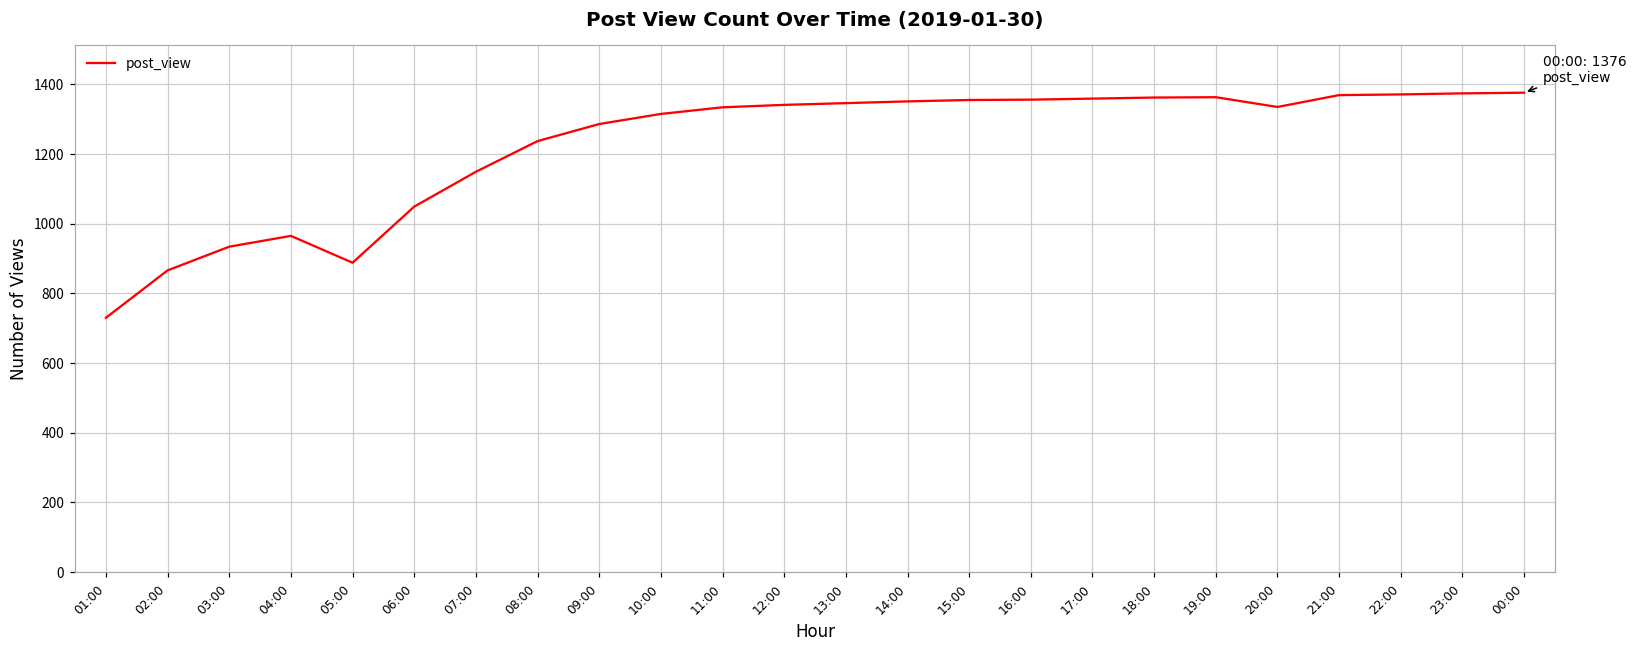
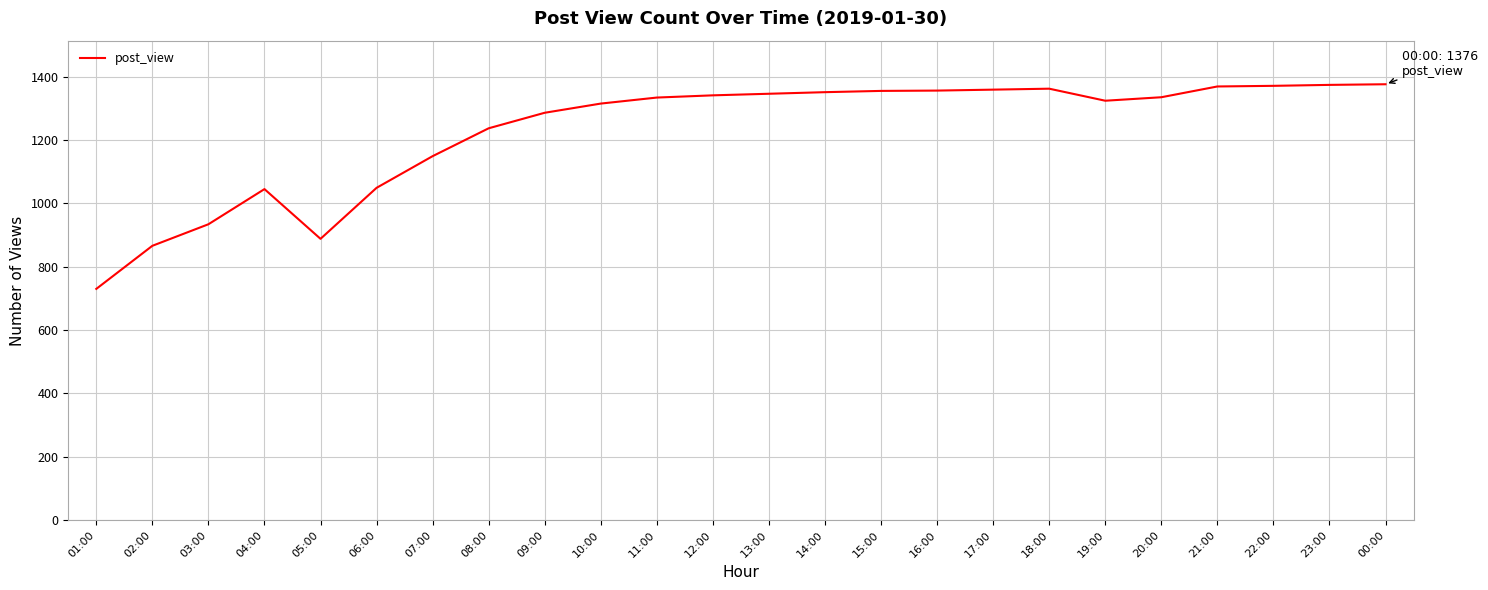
04:00: 970 -> 1050
19:00: 1360 -> 1320
